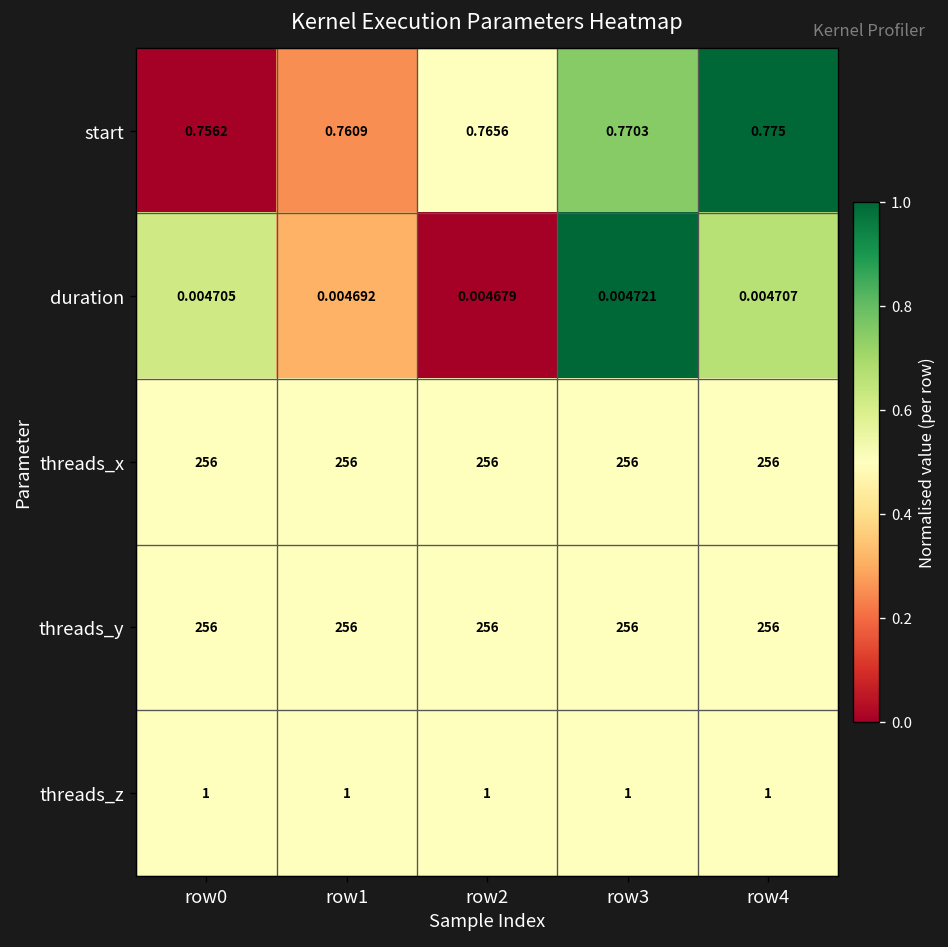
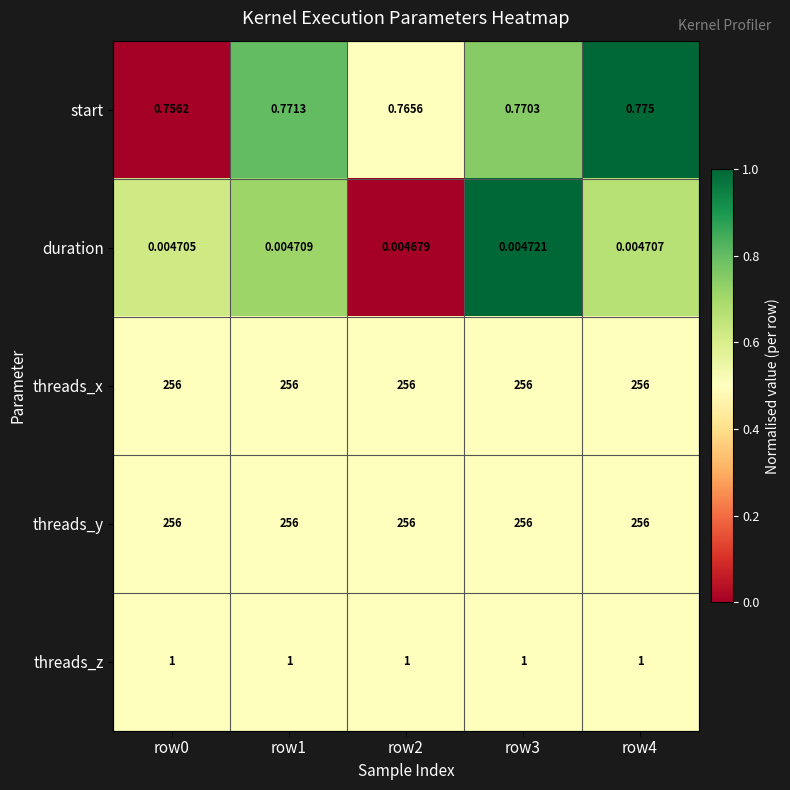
start, row1: 0.7609 -> 0.7713
duration, row1: 0.004692 -> 0.004709
